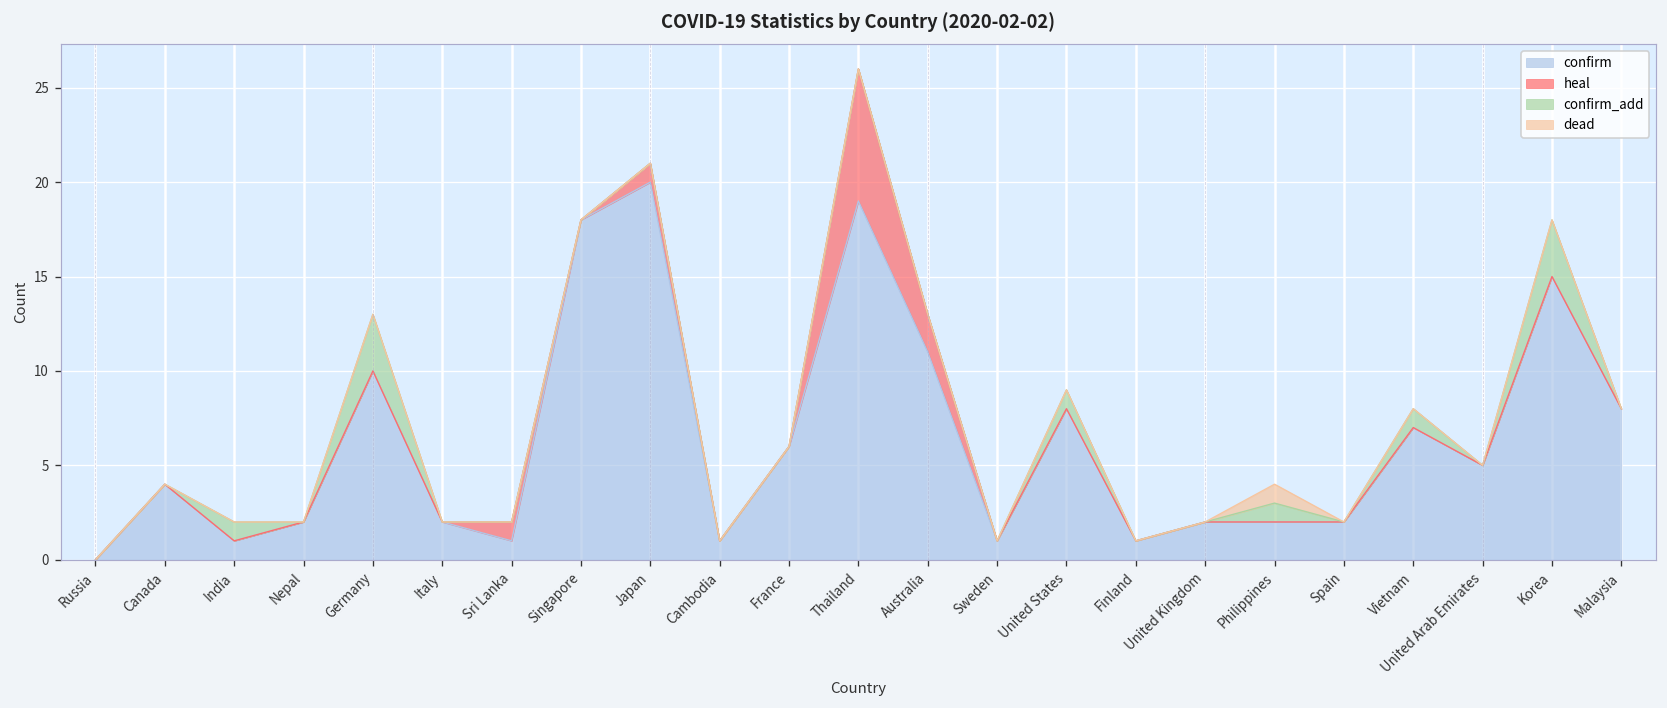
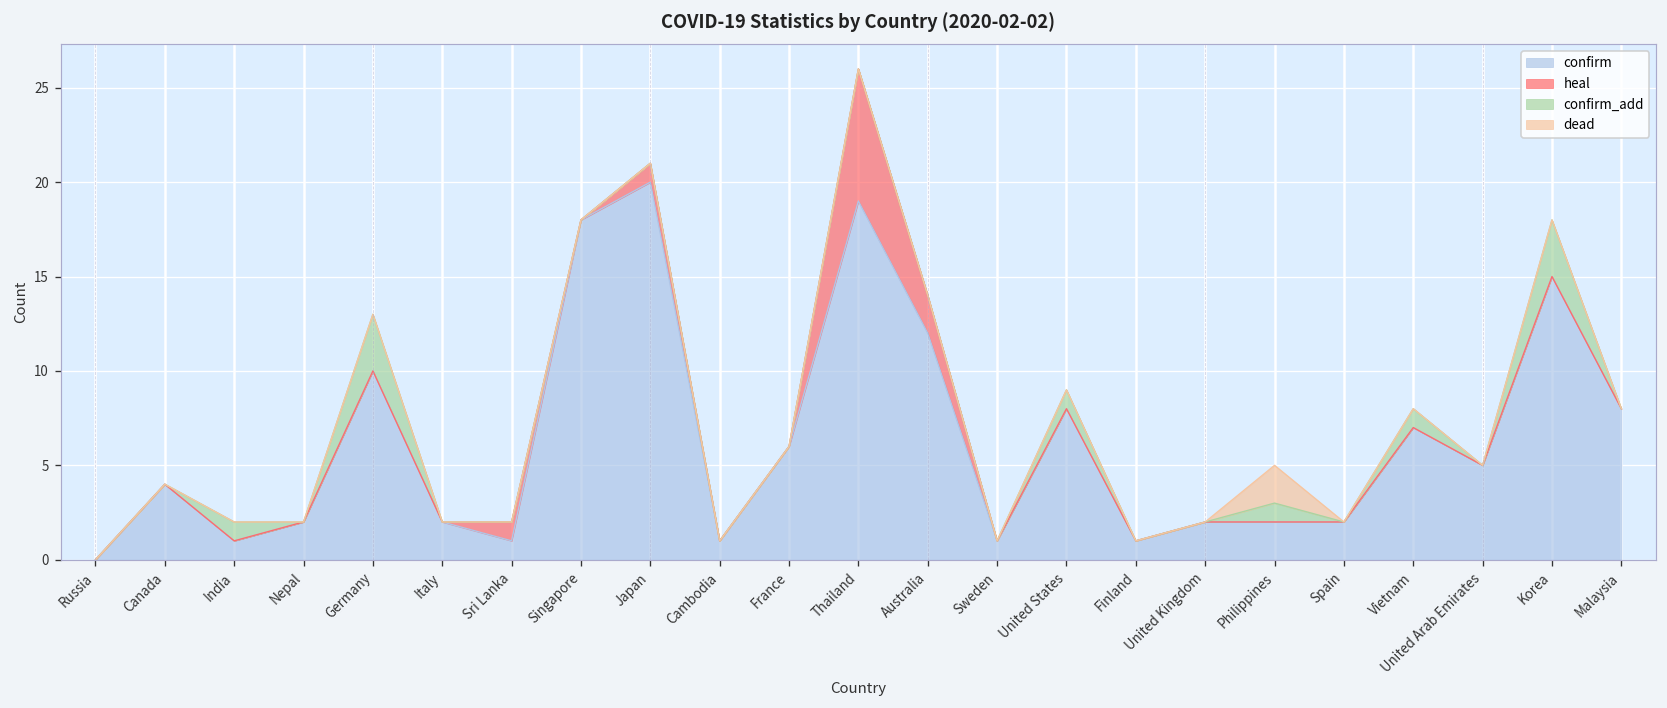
confirm, Australia: 11 -> 12
dead, Philippines: 1 -> 2
